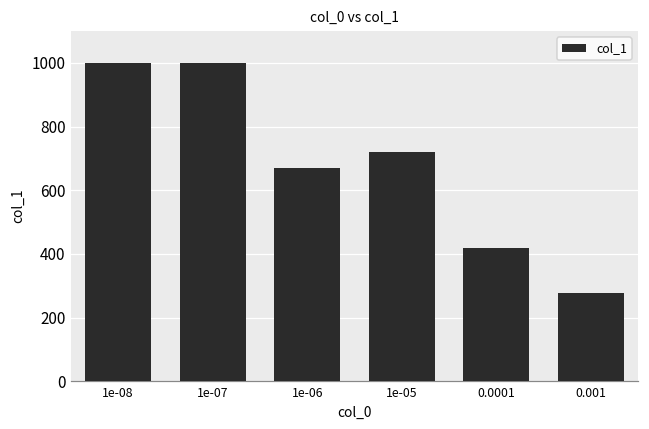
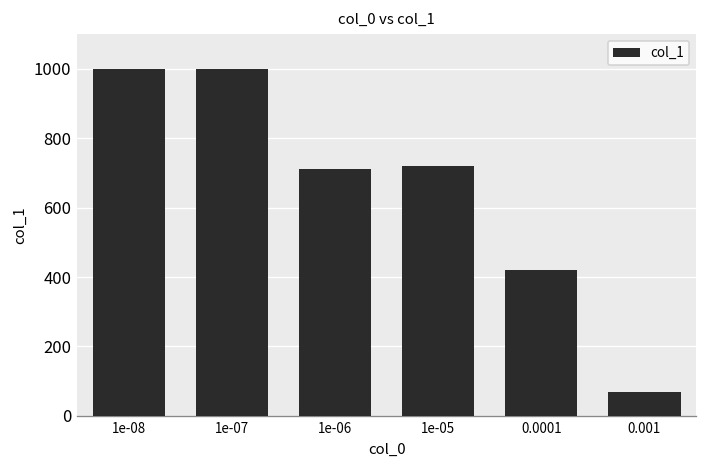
1e-06: 670 -> 710
0.001: 280 -> 70
